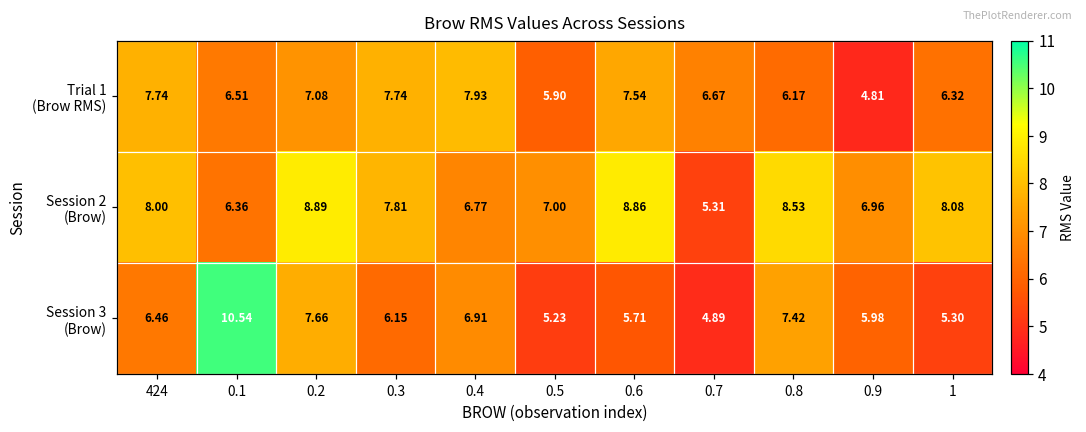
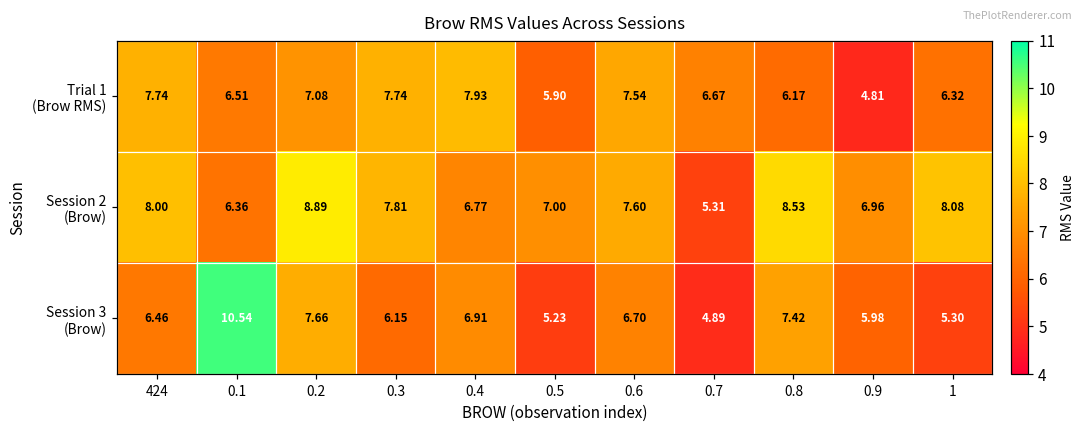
Session 2 (Brow), 0.6: 8.86 -> 7.60
Session 3 (Brow), 0.6: 5.71 -> 6.70
